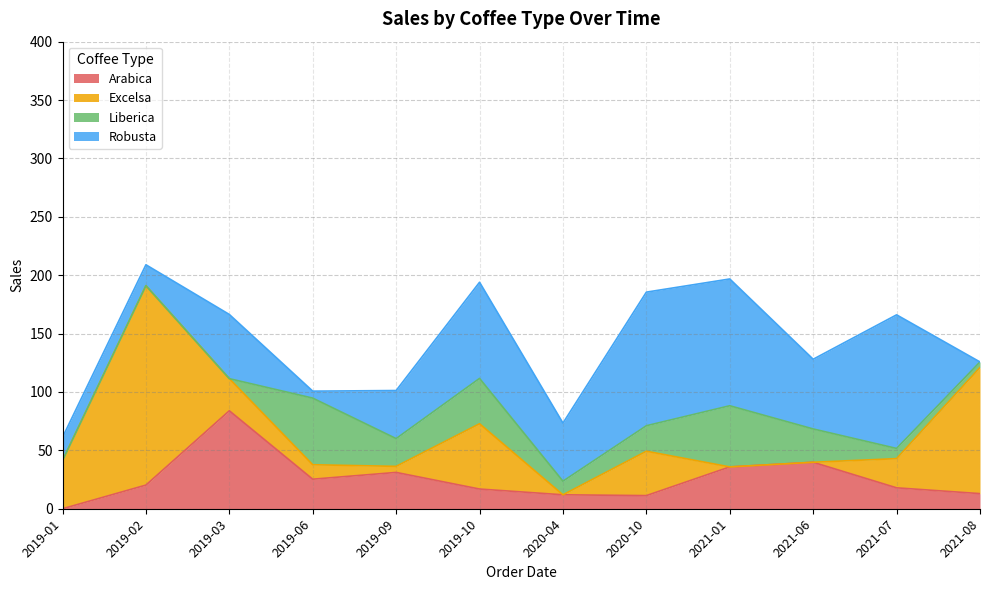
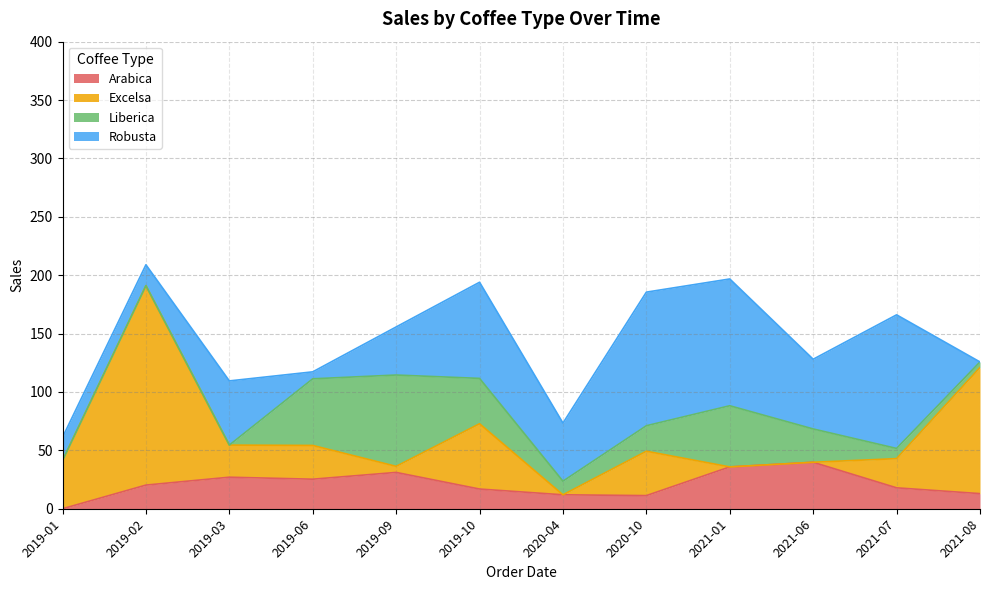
Arabica, 2019-03: 84 -> 27
Excelsa, 2019-06: 12 -> 29
Liberica, 2019-09: 24 -> 78
